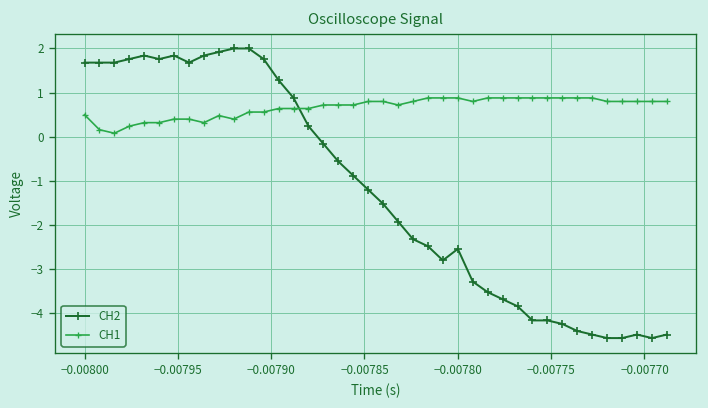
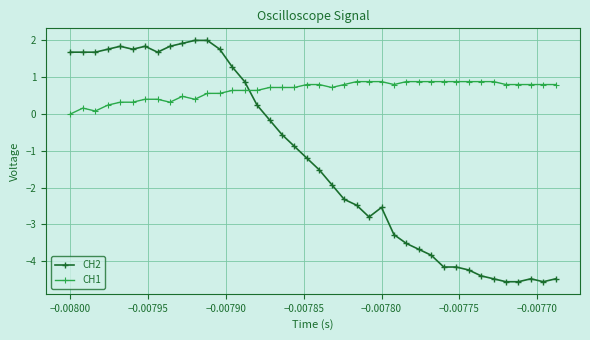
CH1, −0.00800: 0.5 -> 0.0
